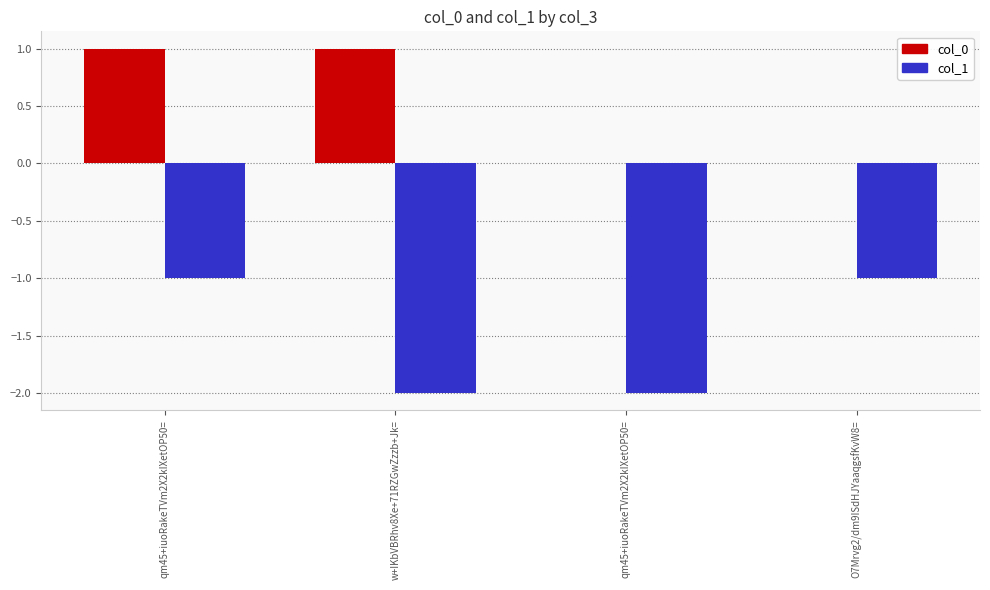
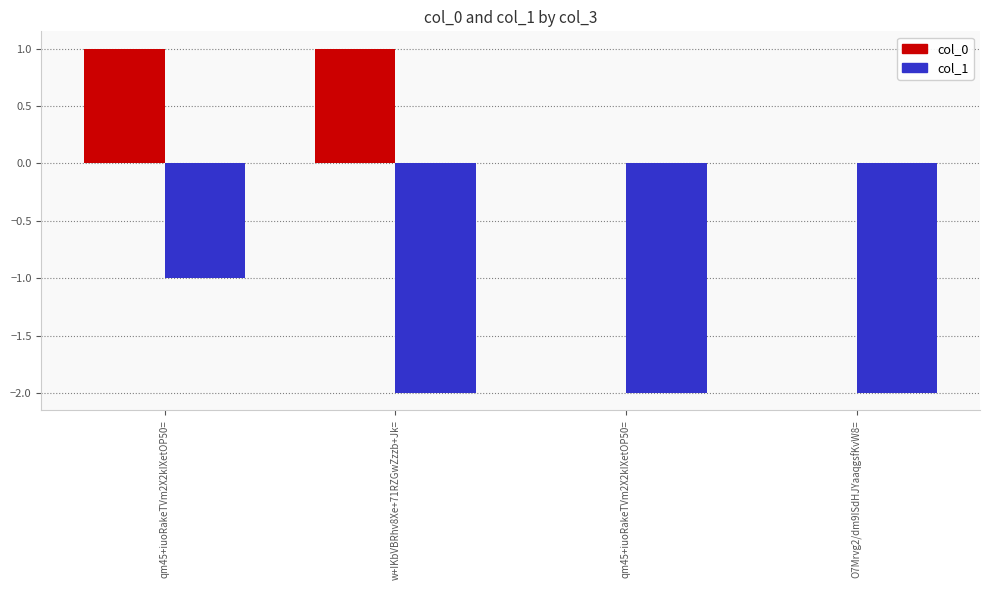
col_1, O7Mrvg2/dm9ISdHJYaaqgsfKvW8=: -1 -> -2
